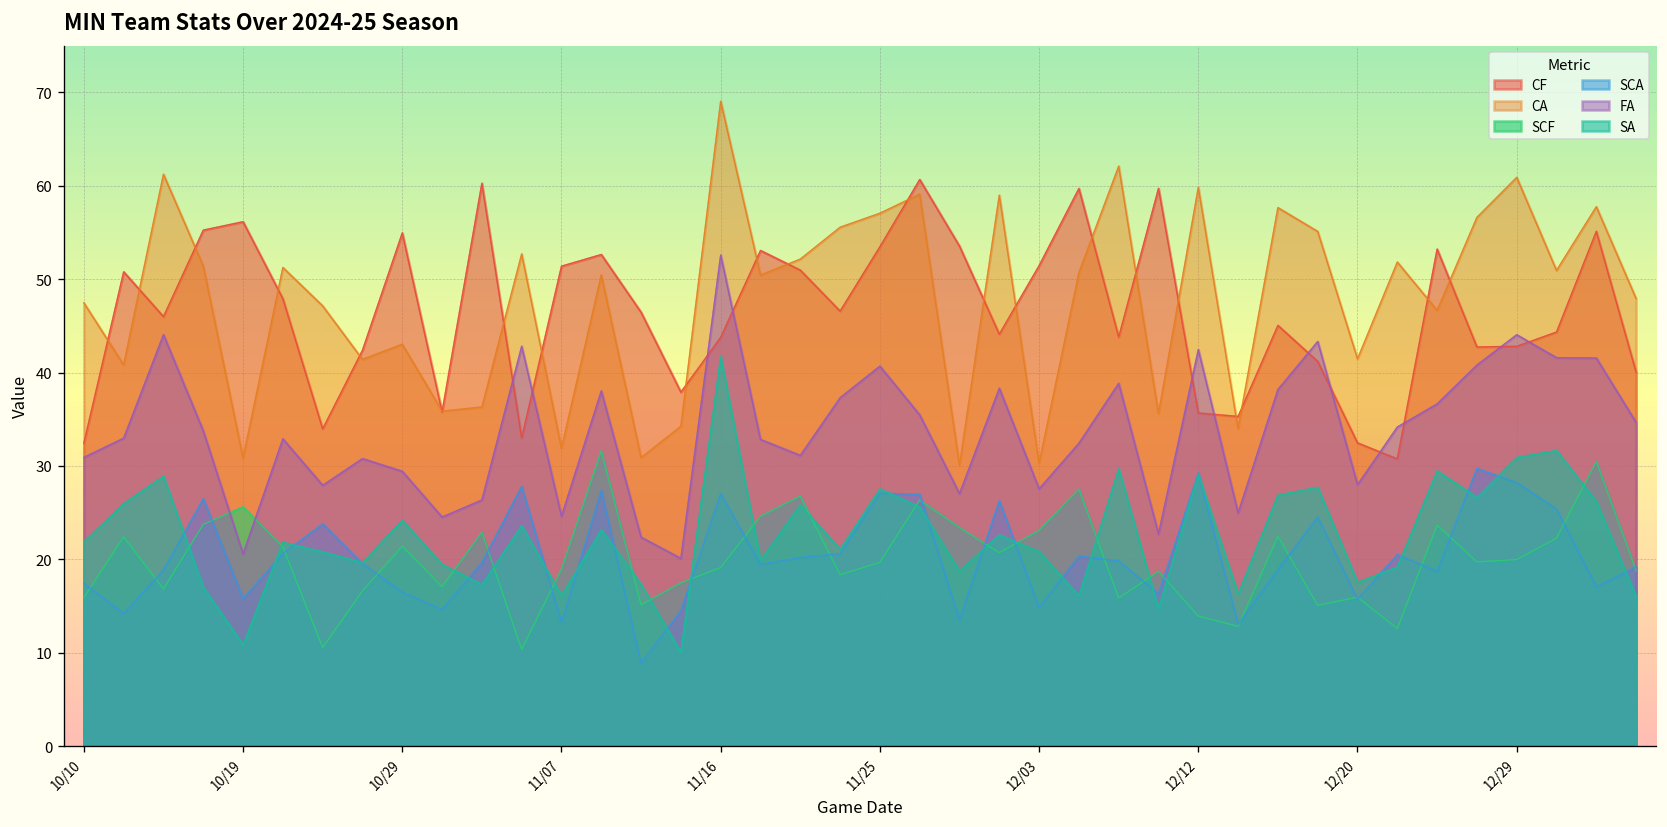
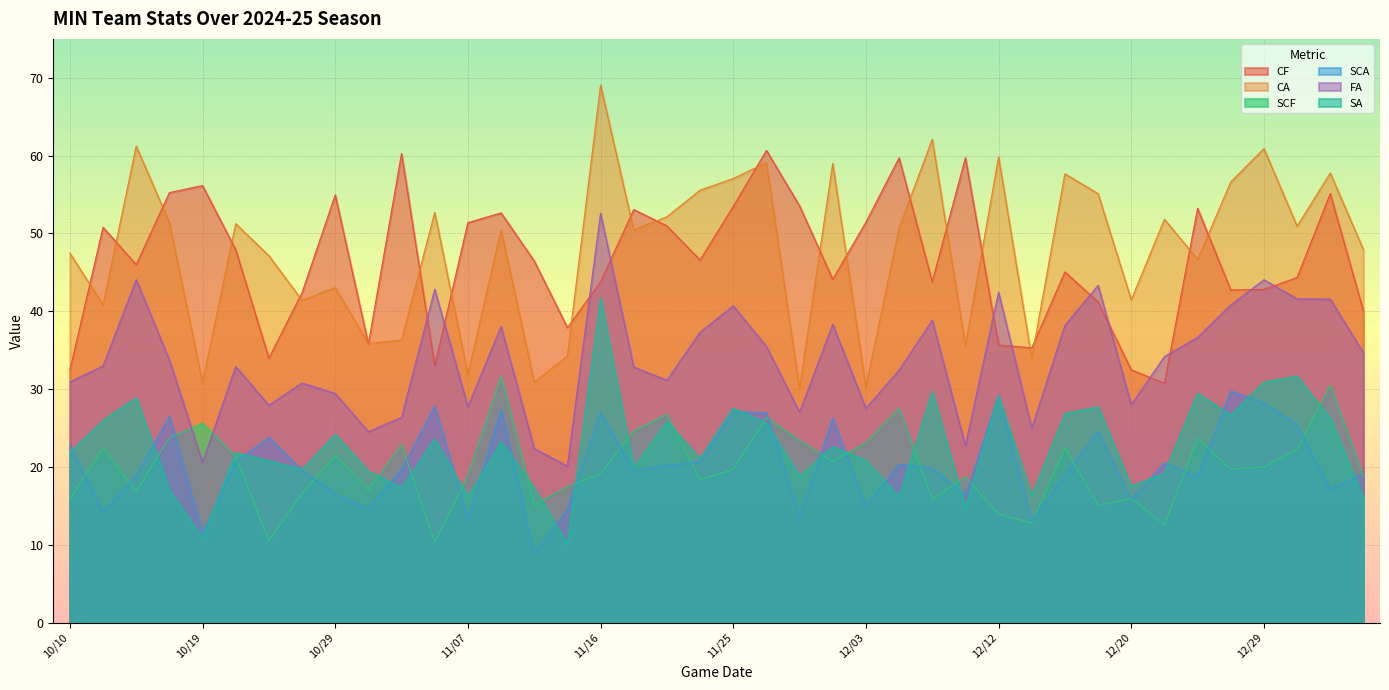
SCA, 10/10: 17 -> 23
SCA, 10/19: 16 -> 11
FA, 11/07: 25 -> 28
